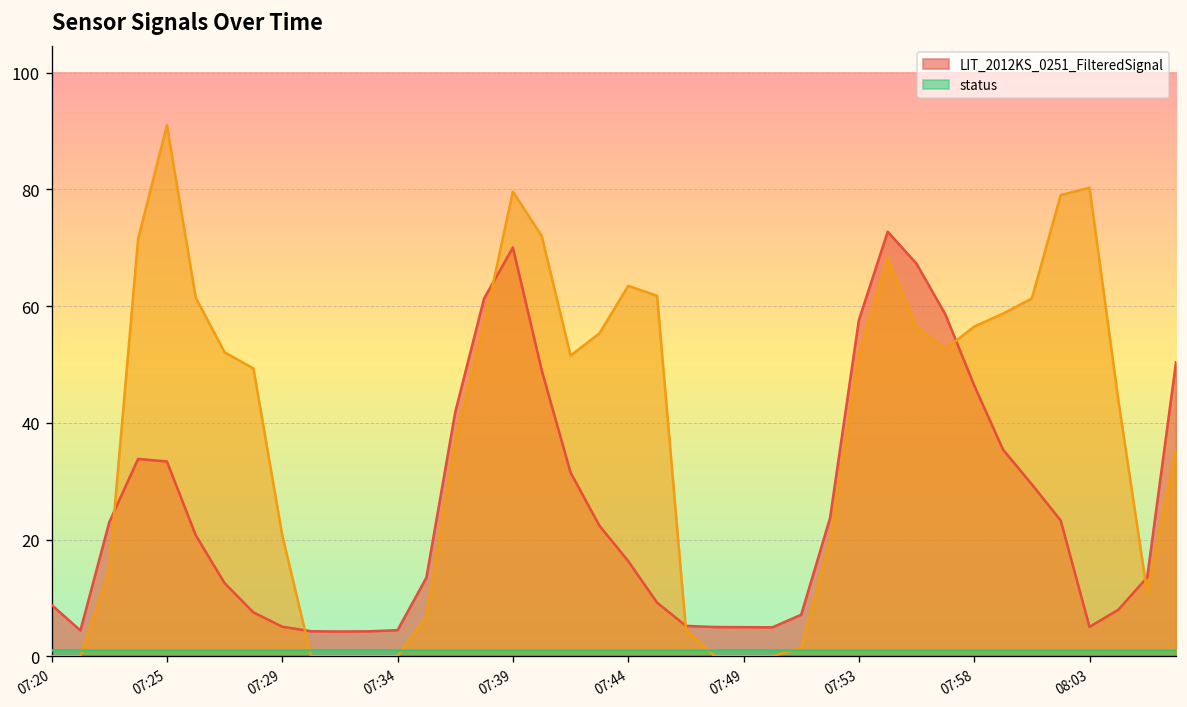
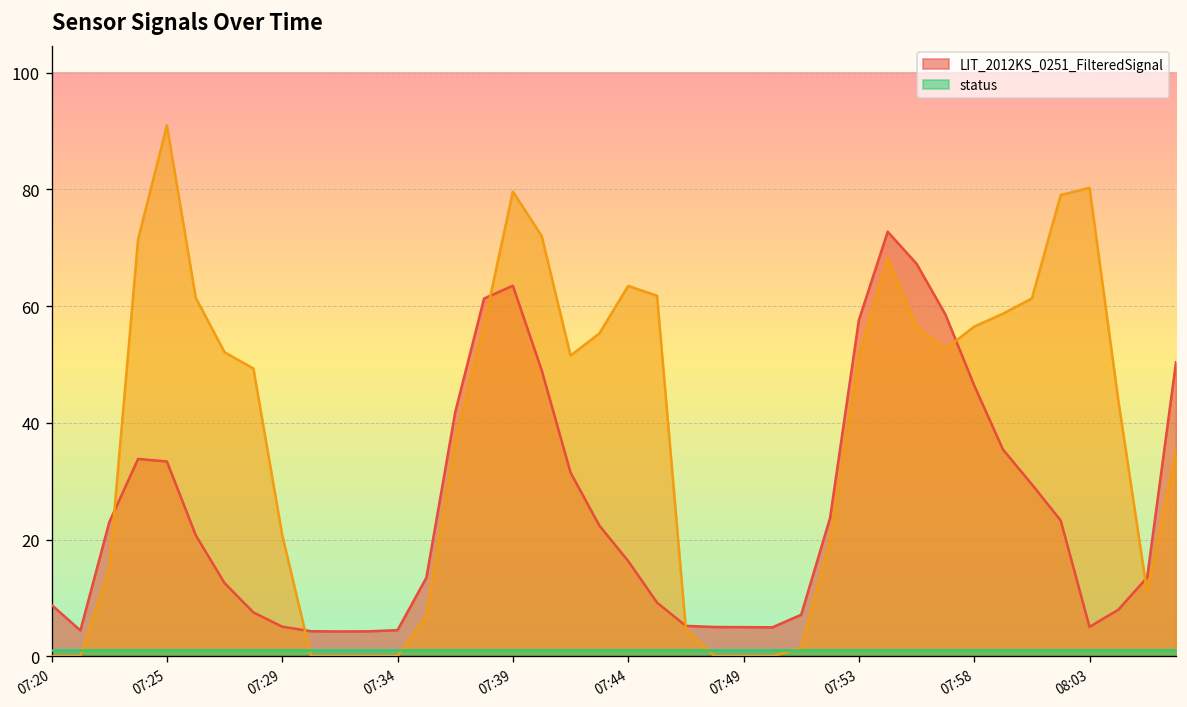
LIT_2012KS_0251_FilteredSignal, 07:39: 70 -> 64
